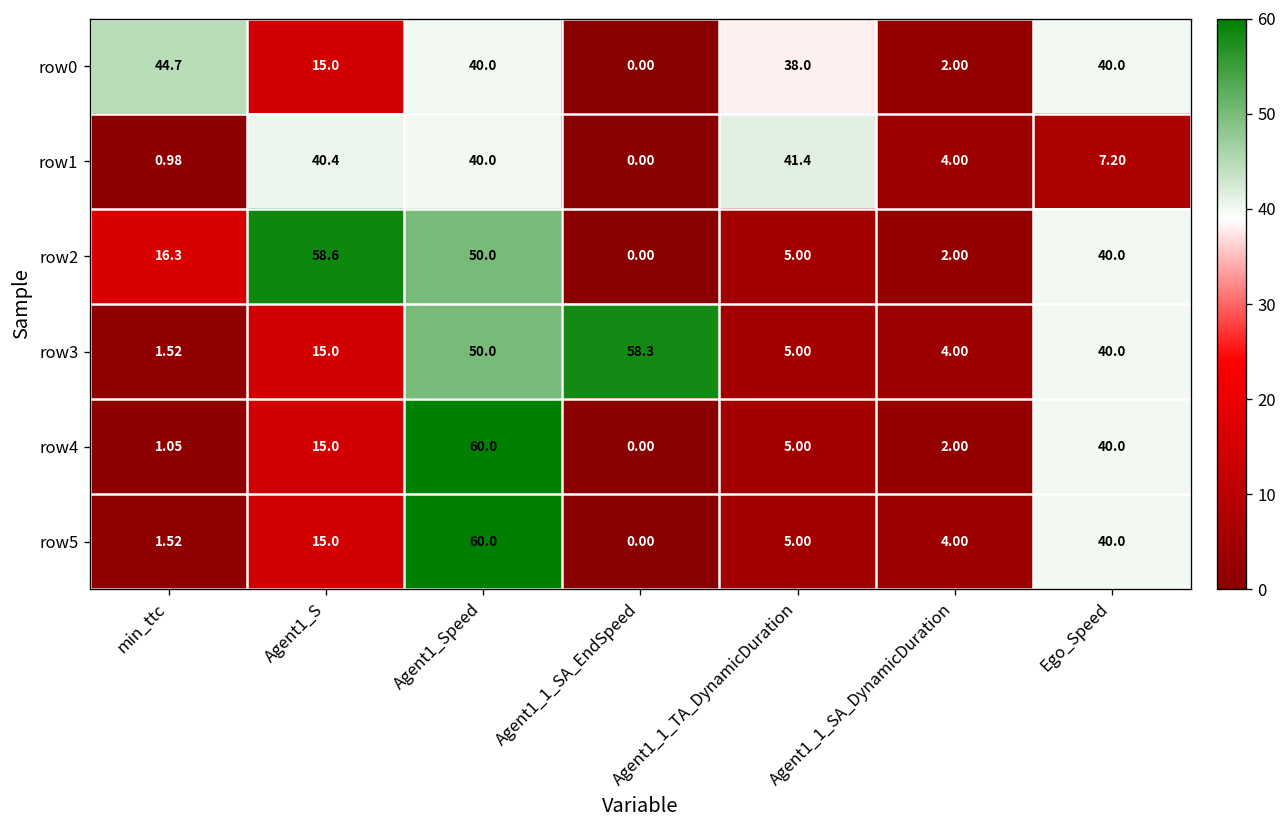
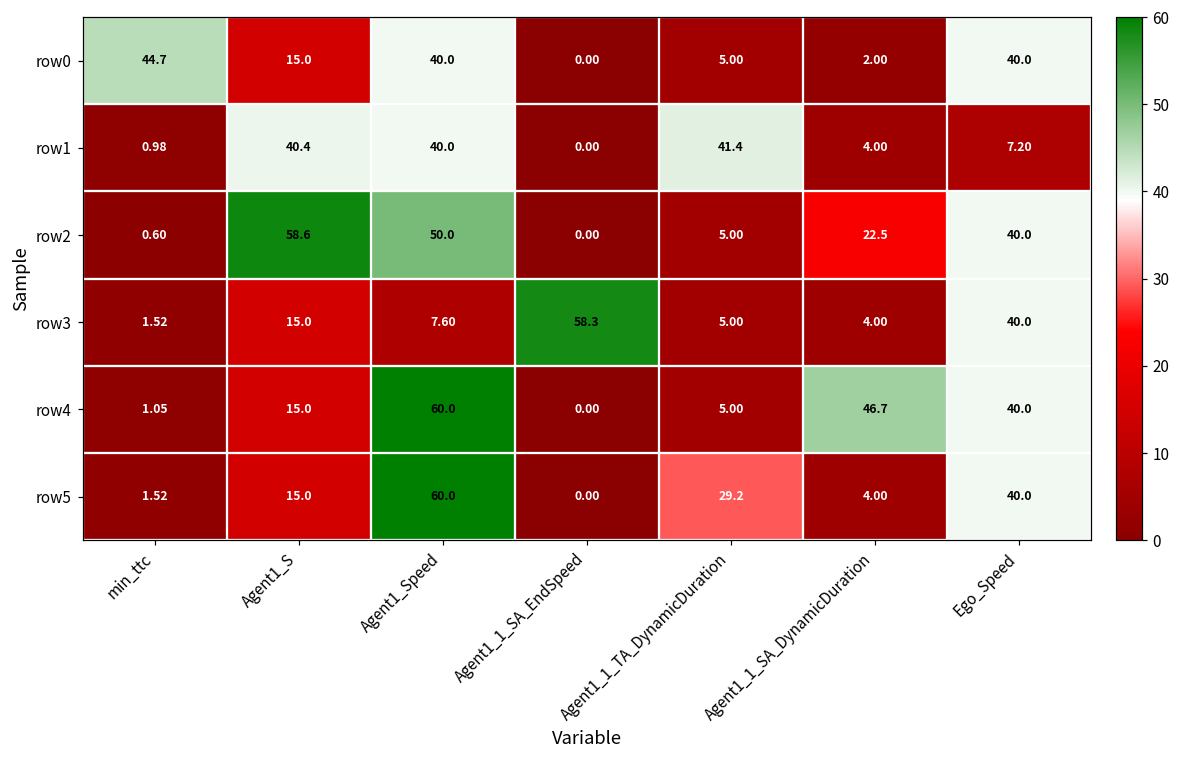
row0, Agent1_1_TA_DynamicDuration: 38.0 -> 5.00
row2, min_ttc: 16.3 -> 0.60
row2, Agent1_1_SA_DynamicDuration: 2.00 -> 22.5
row3, Agent1_Speed: 50.0 -> 7.60
row4, Agent1_1_SA_DynamicDuration: 2.00 -> 46.7
row5, Agent1_1_TA_DynamicDuration: 5.00 -> 29.2
